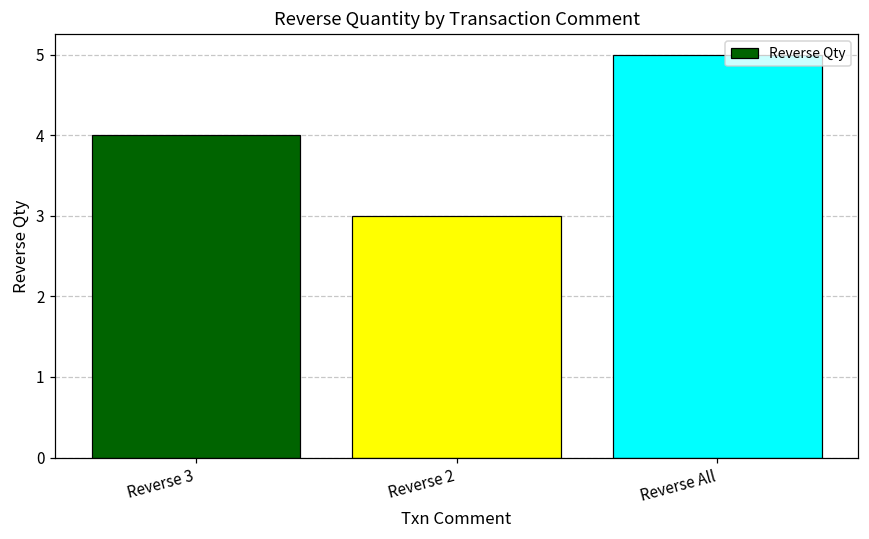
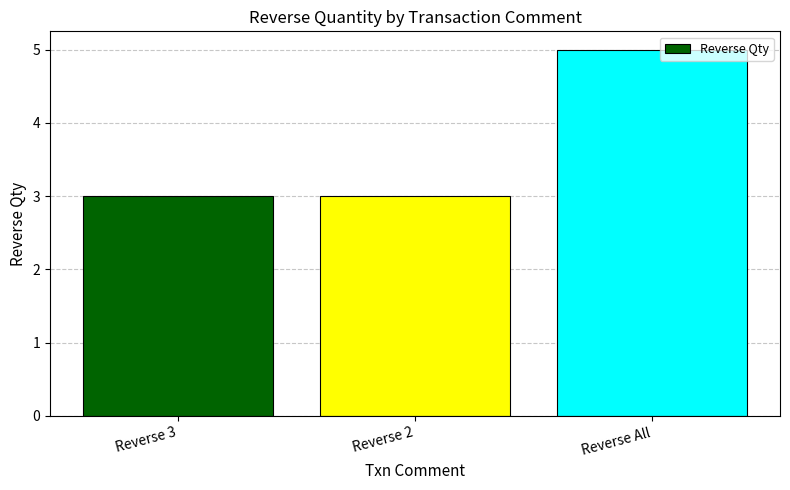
Reverse 3: 4 -> 3
